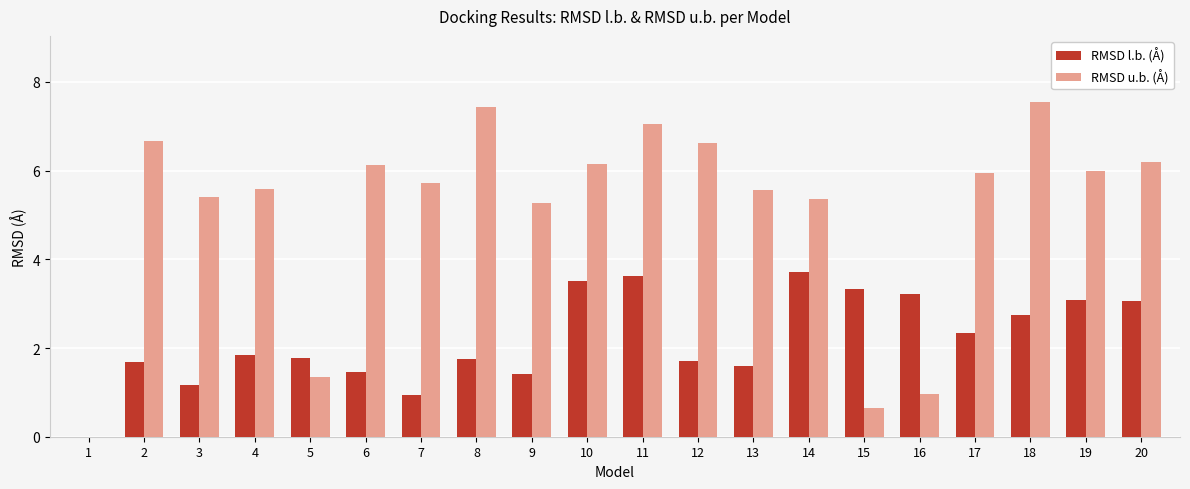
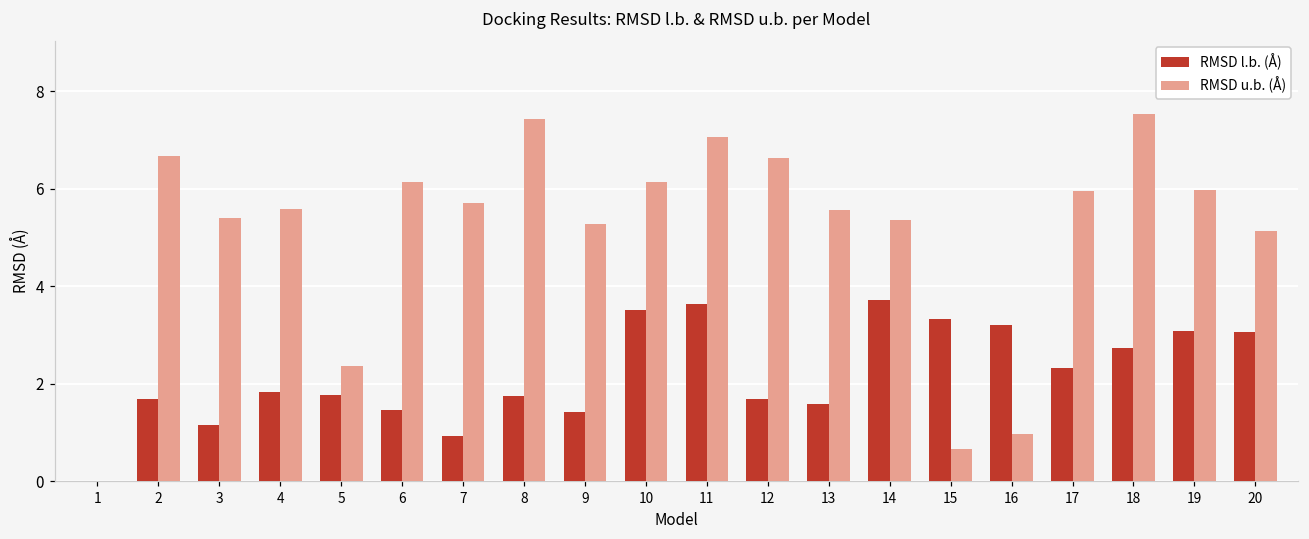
RMSD u.b. (Å), 5: 1.4 -> 2.4
RMSD u.b. (Å), 20: 6.2 -> 5.1
